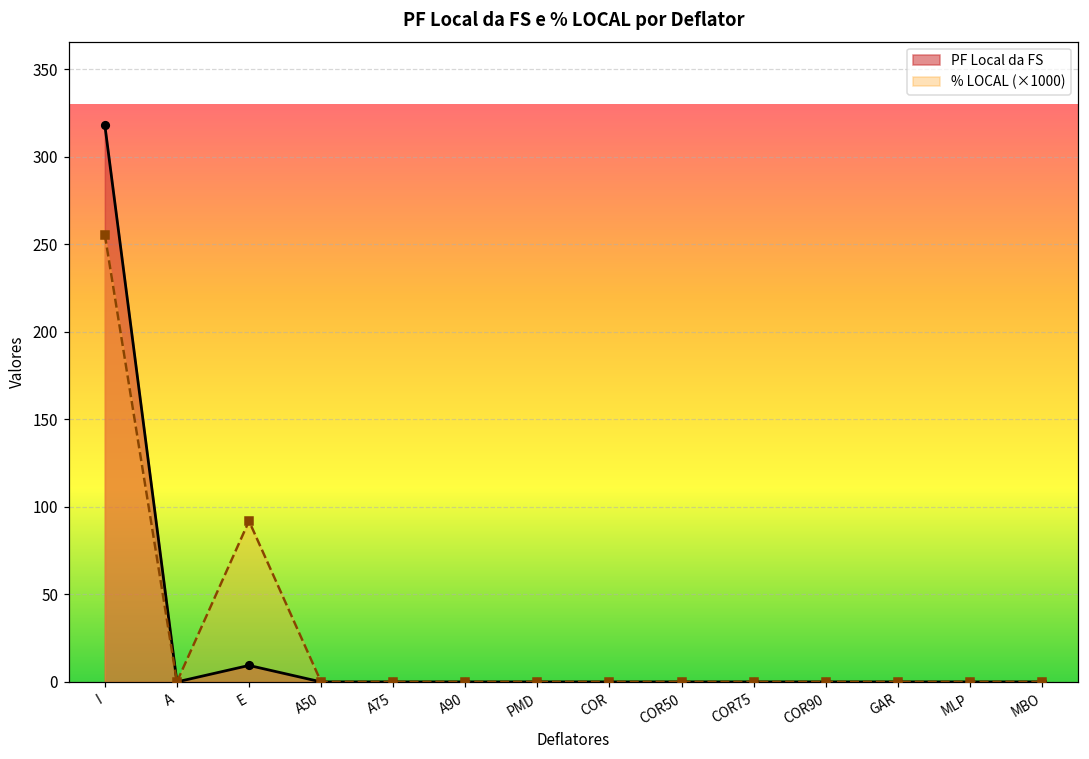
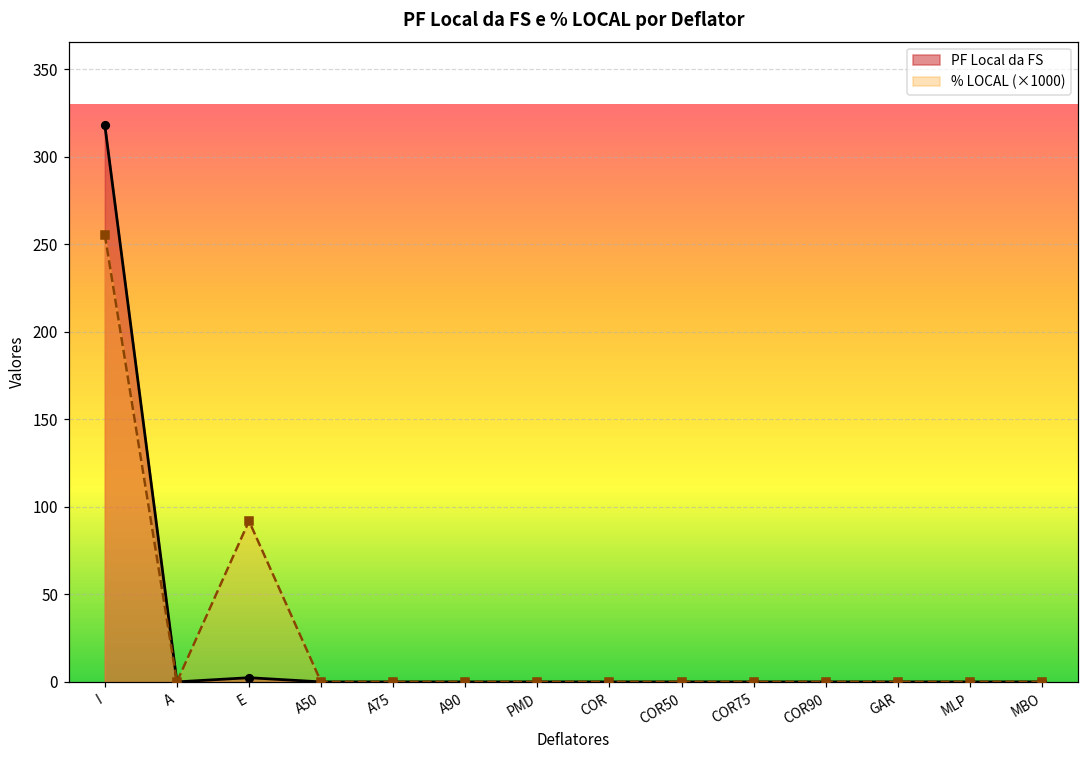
PF Local da FS, E: 9 -> 2
